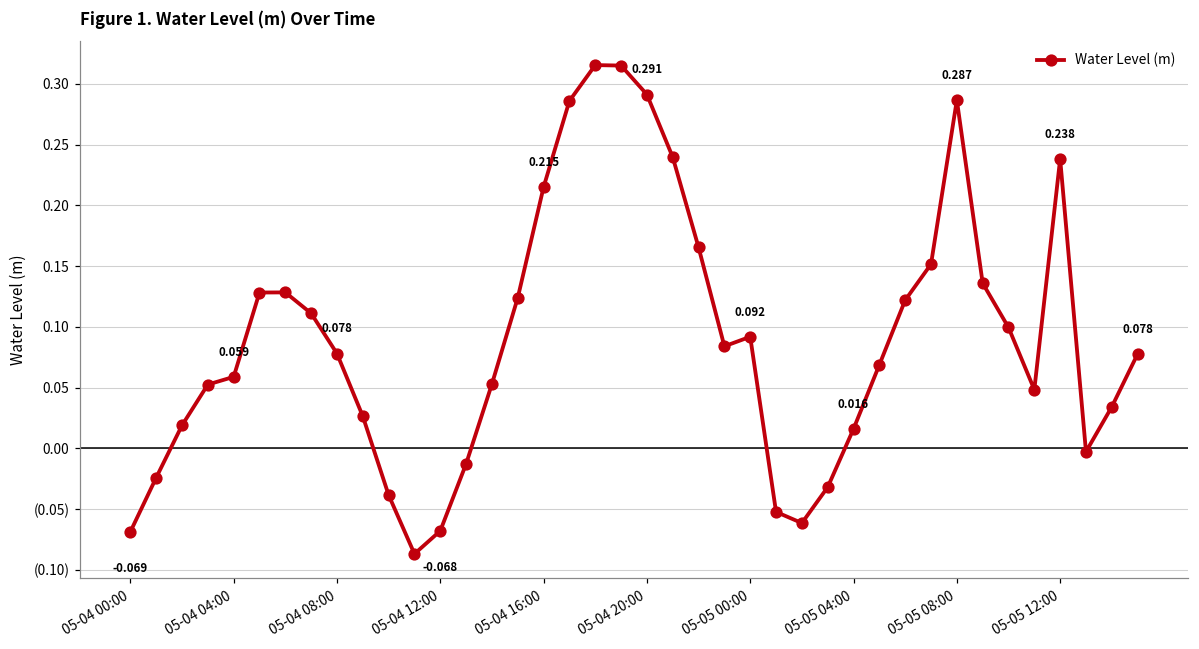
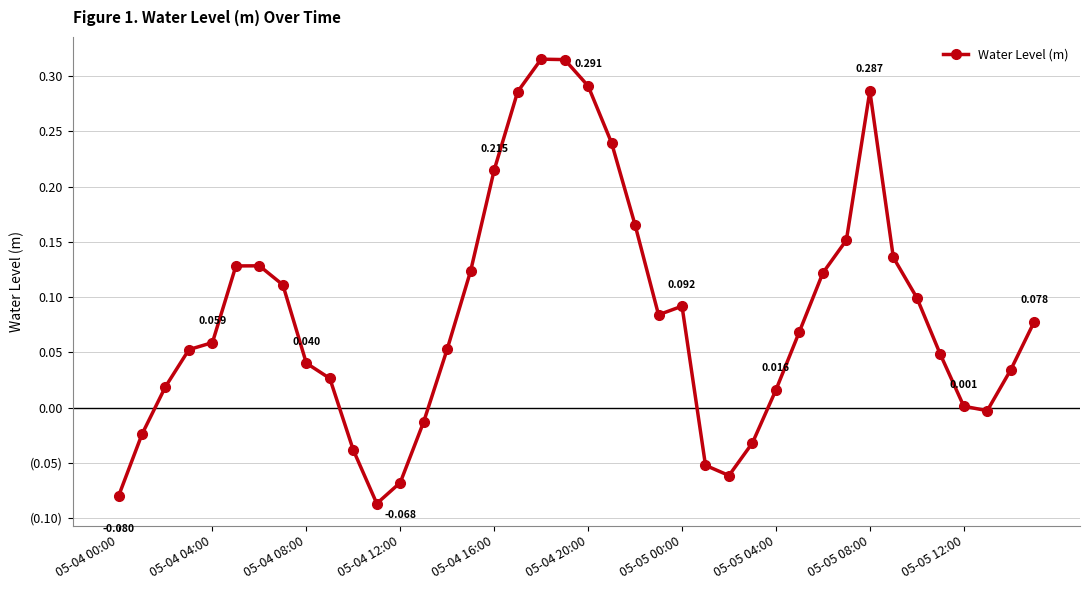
05-04 00:00: -0.069 -> -0.080
05-04 08:00: 0.078 -> 0.040
05-05 12:00: 0.238 -> 0.001
